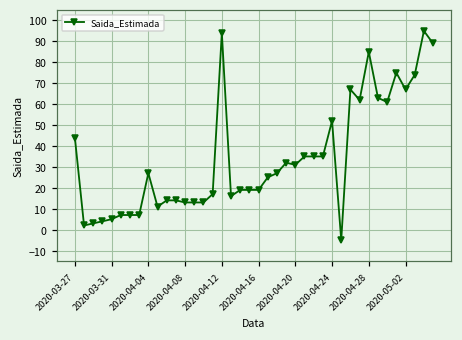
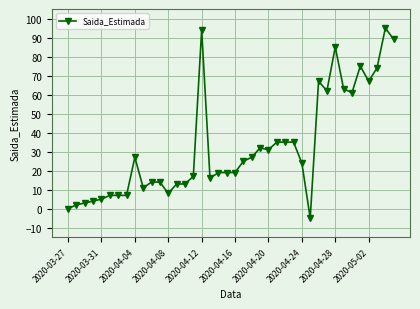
2020-03-27: 44 -> 0
2020-04-08: 13 -> 8
2020-04-24: 52 -> 24
